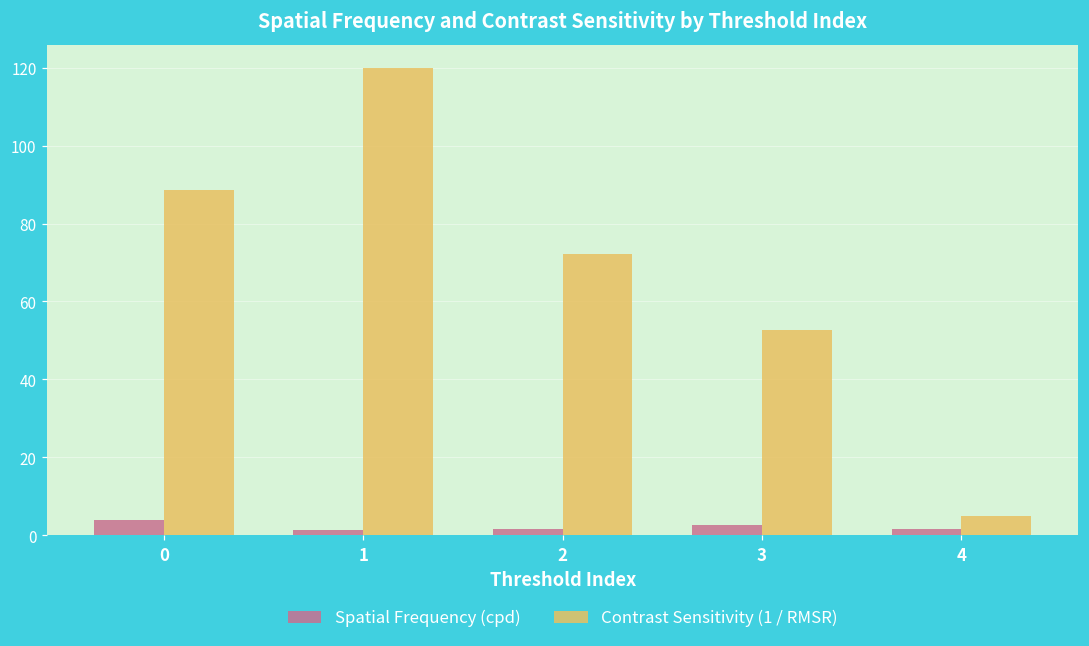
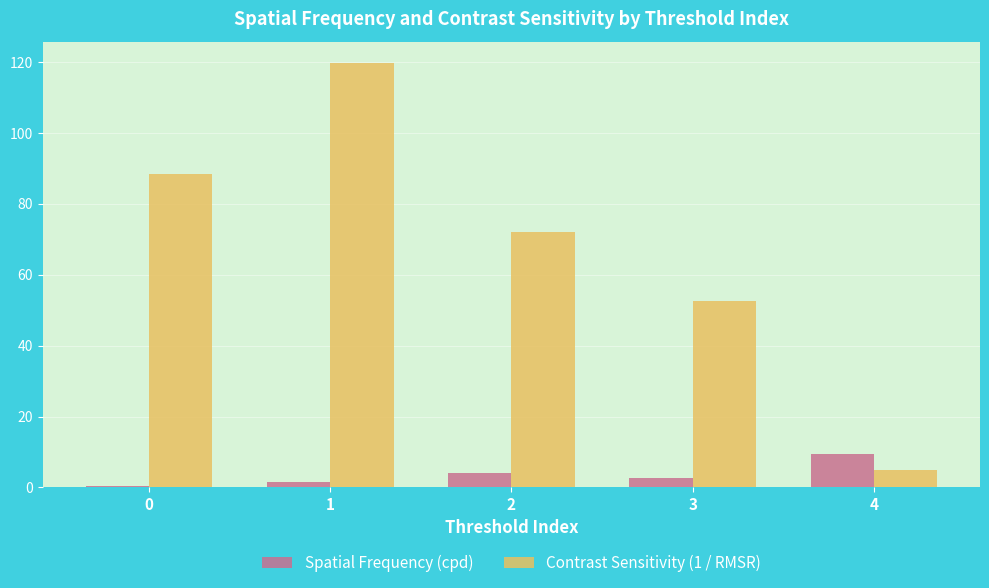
Spatial Frequency (cpd), 0: 4 -> 1
Spatial Frequency (cpd), 2: 2 -> 4
Spatial Frequency (cpd), 4: 2 -> 9
